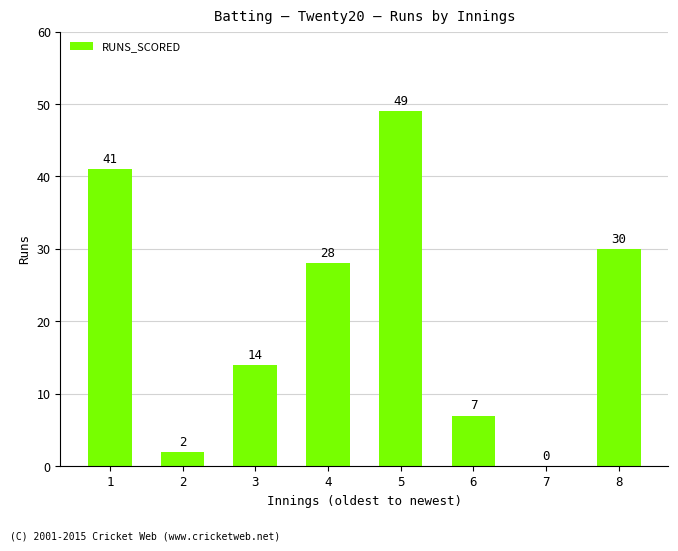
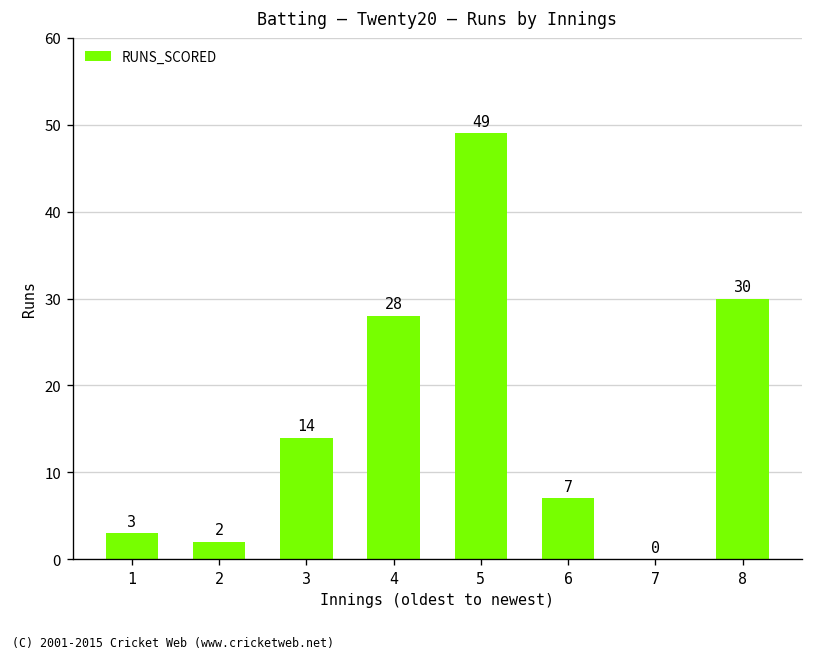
1: 41 -> 3
